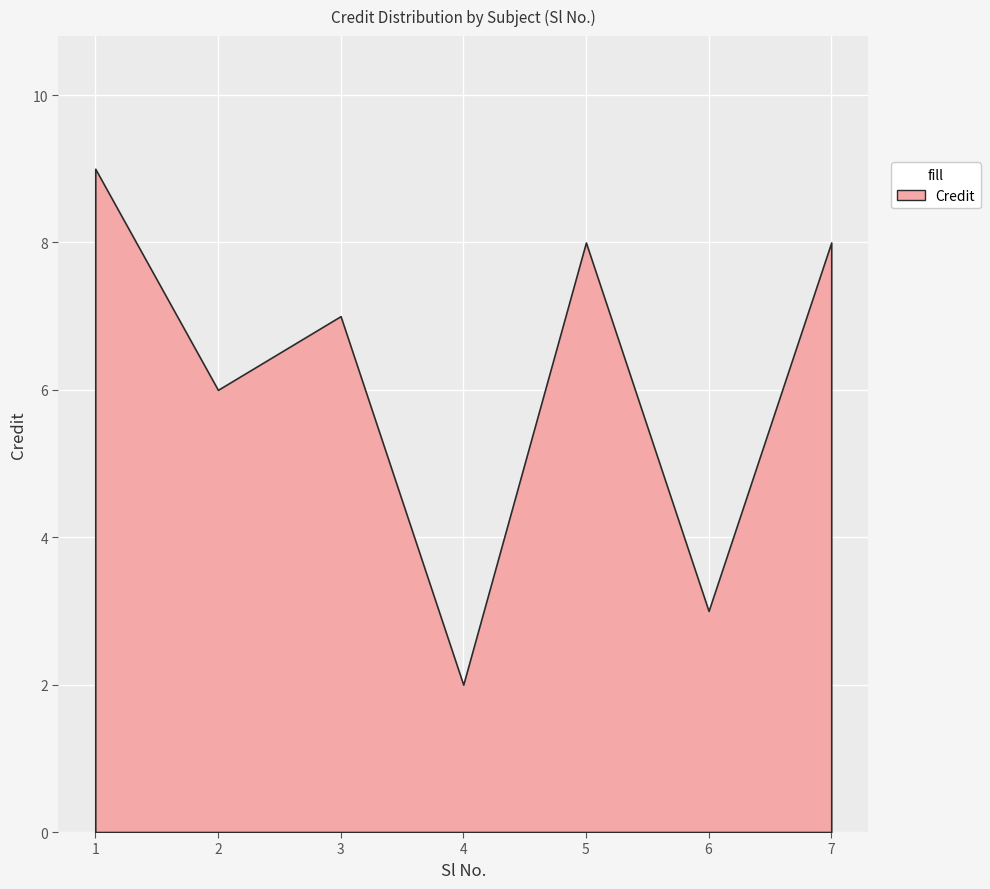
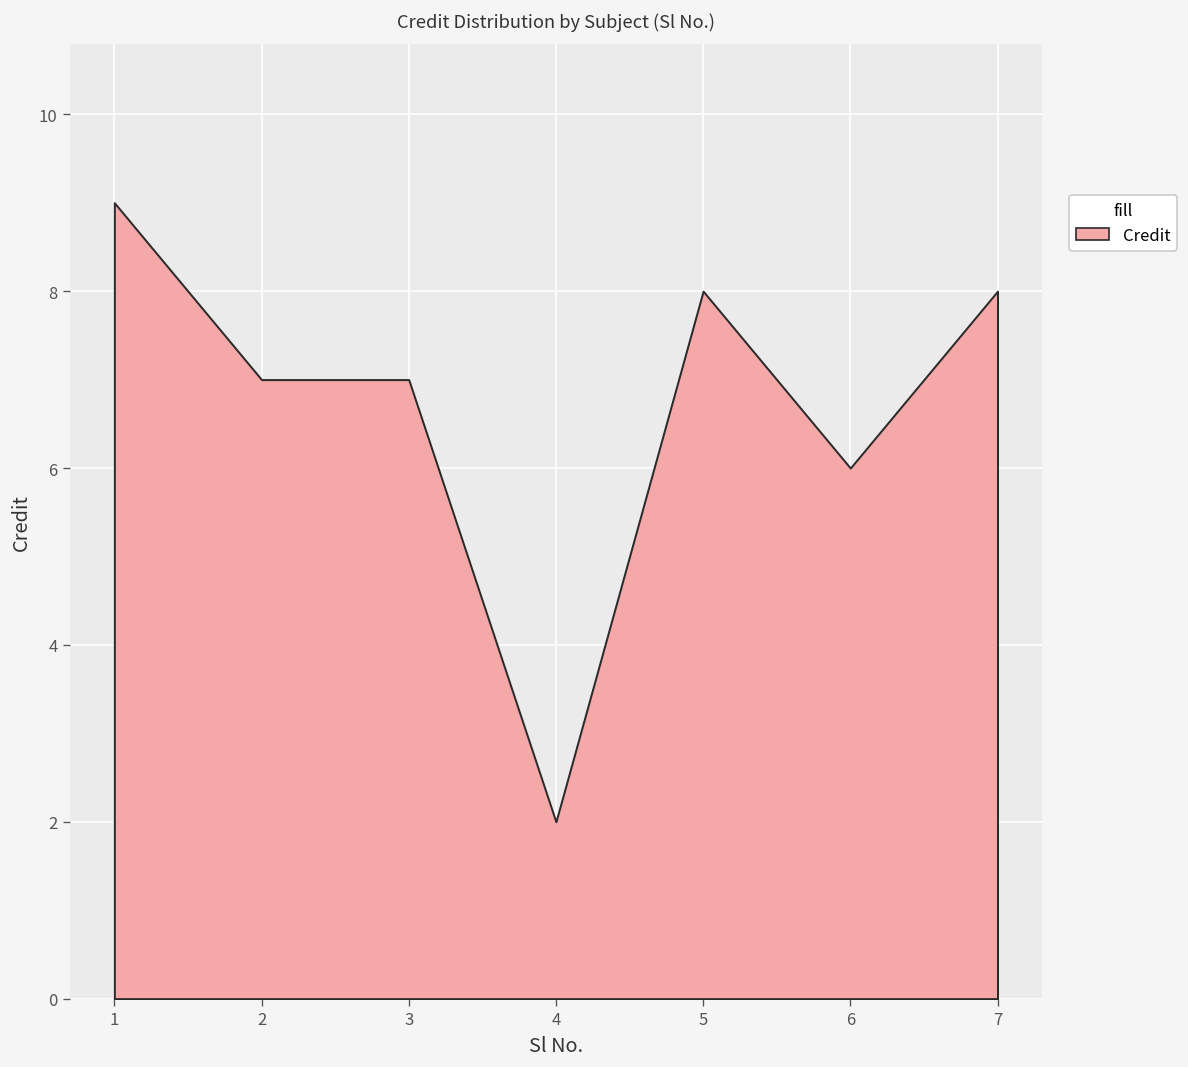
2: 6 -> 7
6: 3 -> 6
